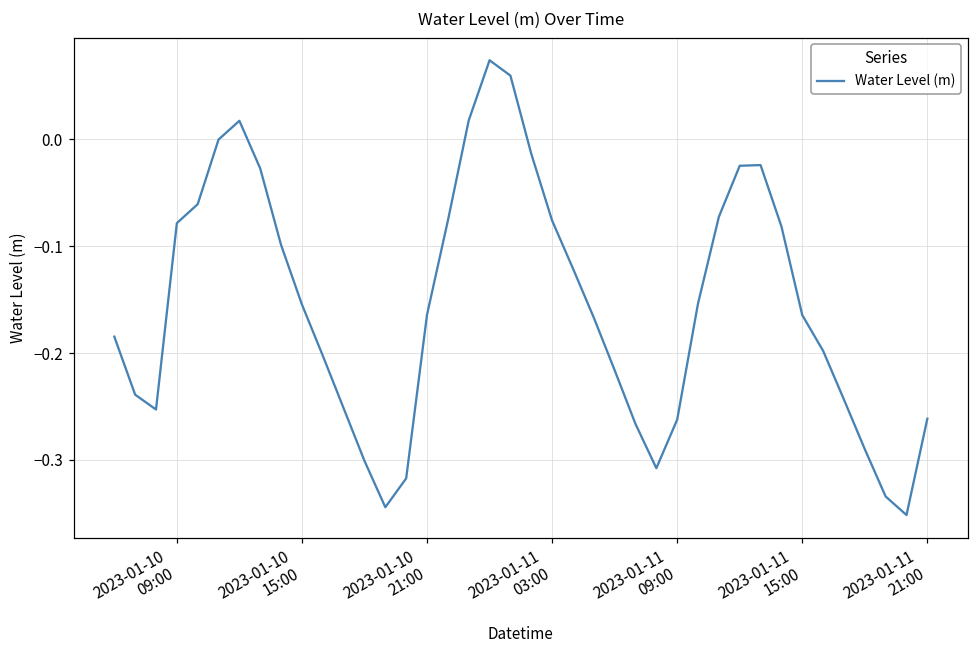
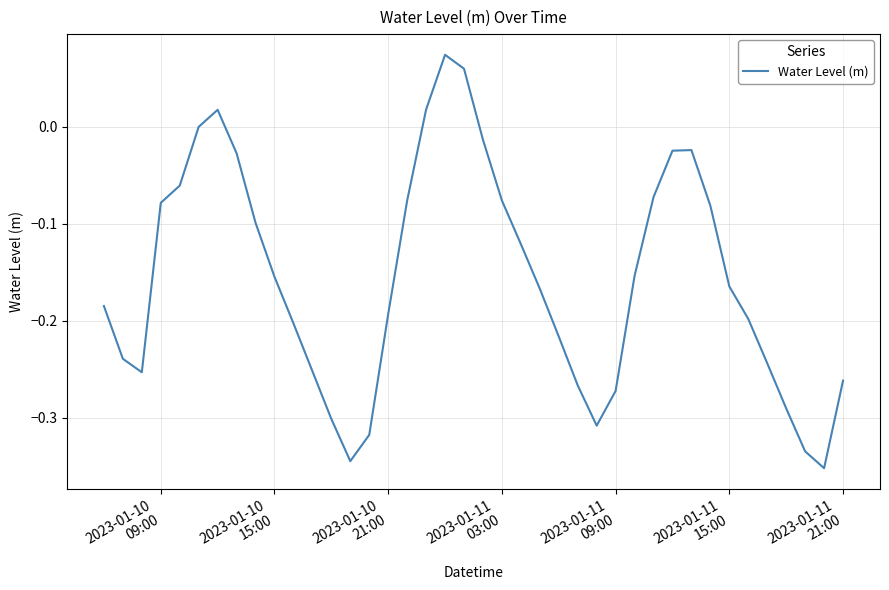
2023-01-10 21:00: -0.16 -> -0.19
2023-01-11 09:00: -0.26 -> -0.27
